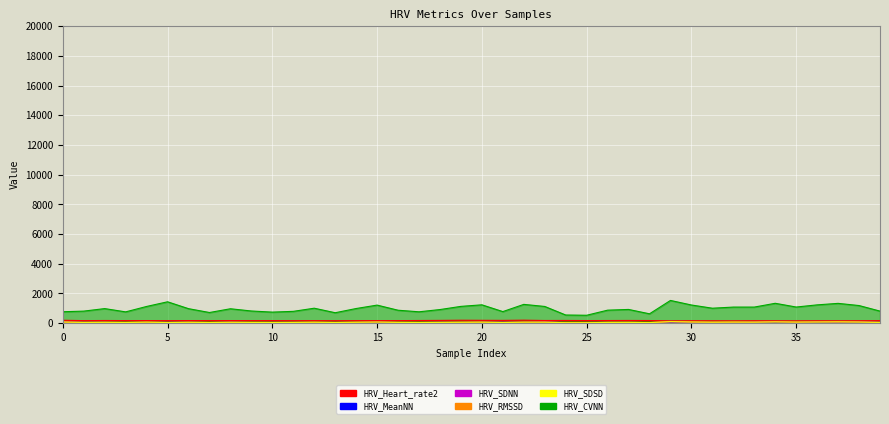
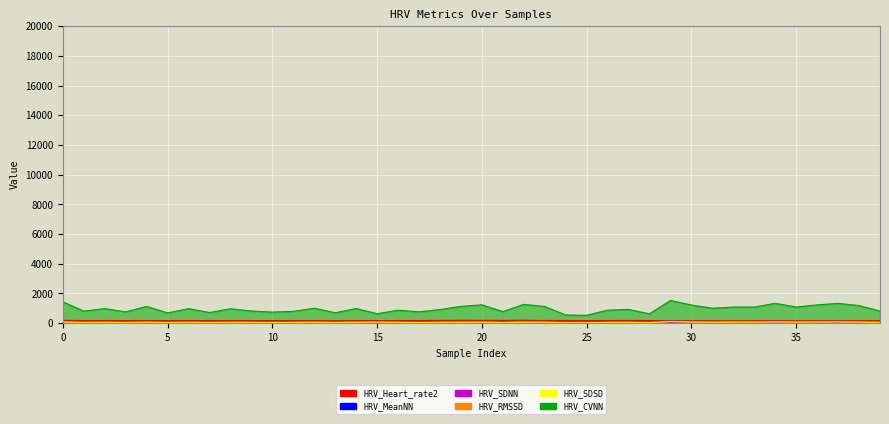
HRV_CVNN, 0: 800 -> 1400
HRV_CVNN, 5: 1400 -> 700
HRV_CVNN, 15: 1200 -> 600
